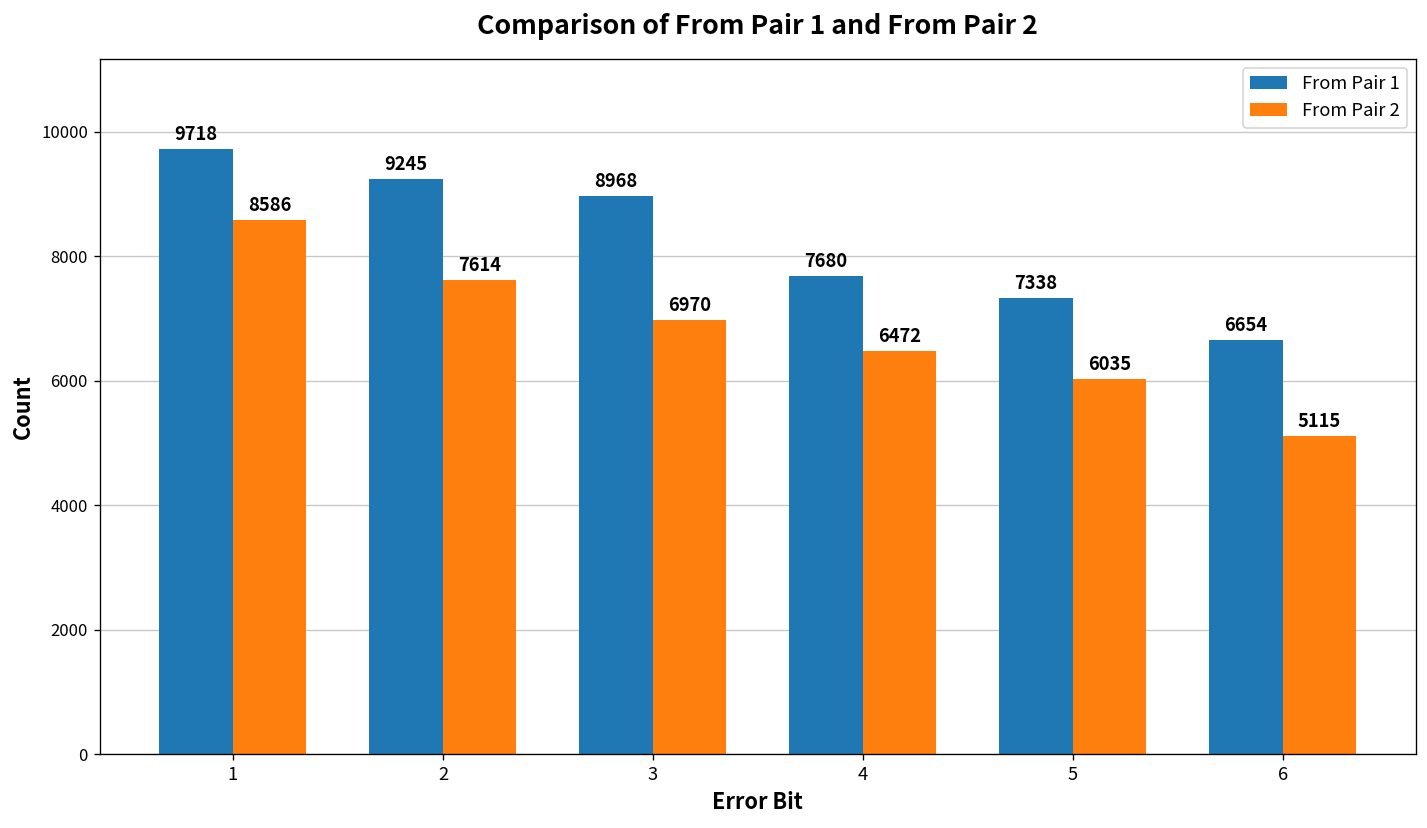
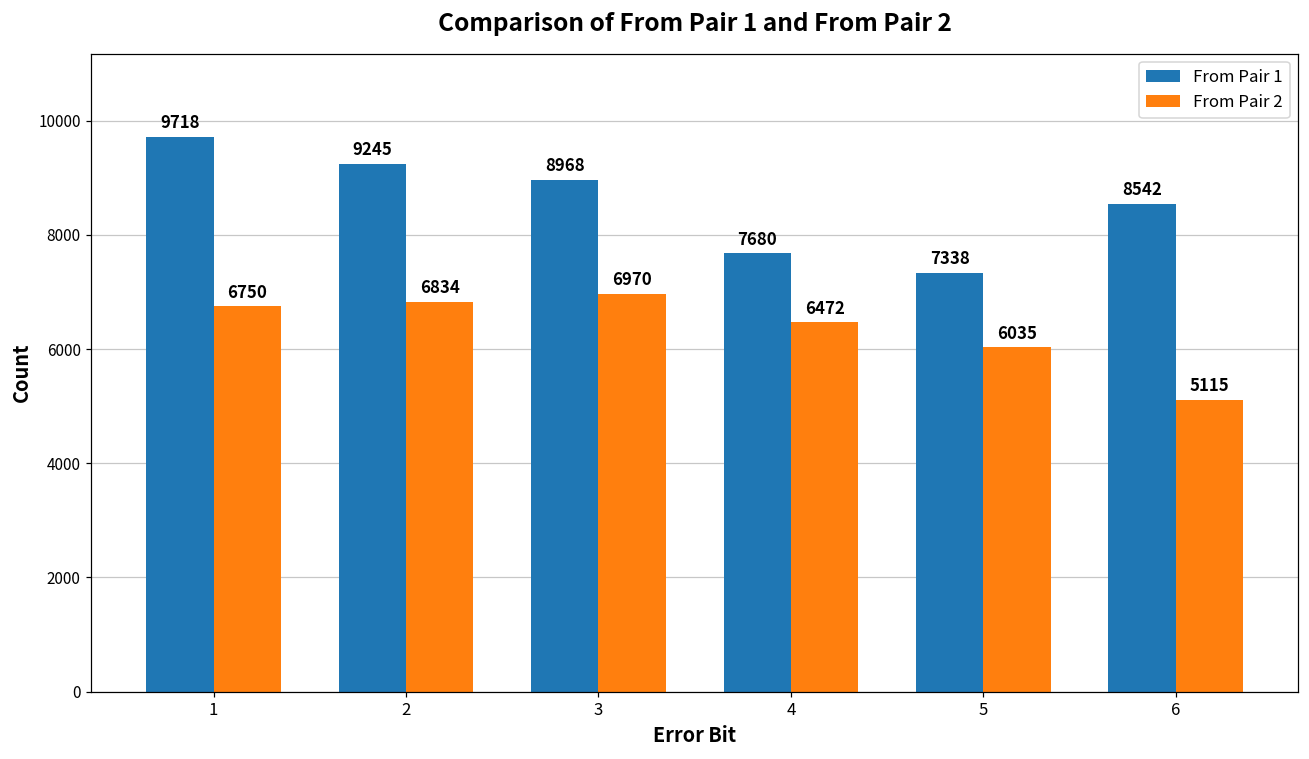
From Pair 2, 1: 8586 -> 6750
From Pair 2, 2: 7614 -> 6834
From Pair 1, 6: 6654 -> 8542
